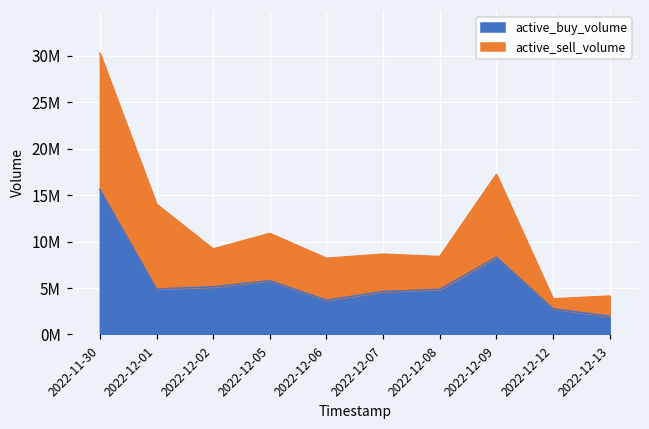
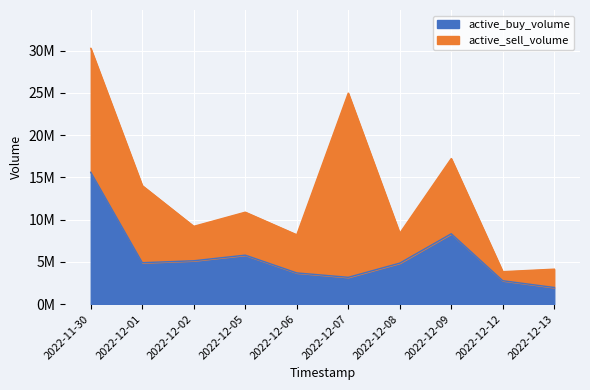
active_buy_volume, 2022-12-07: 5000000 -> 3000000
active_sell_volume, 2022-12-07: 4000000 -> 22000000
